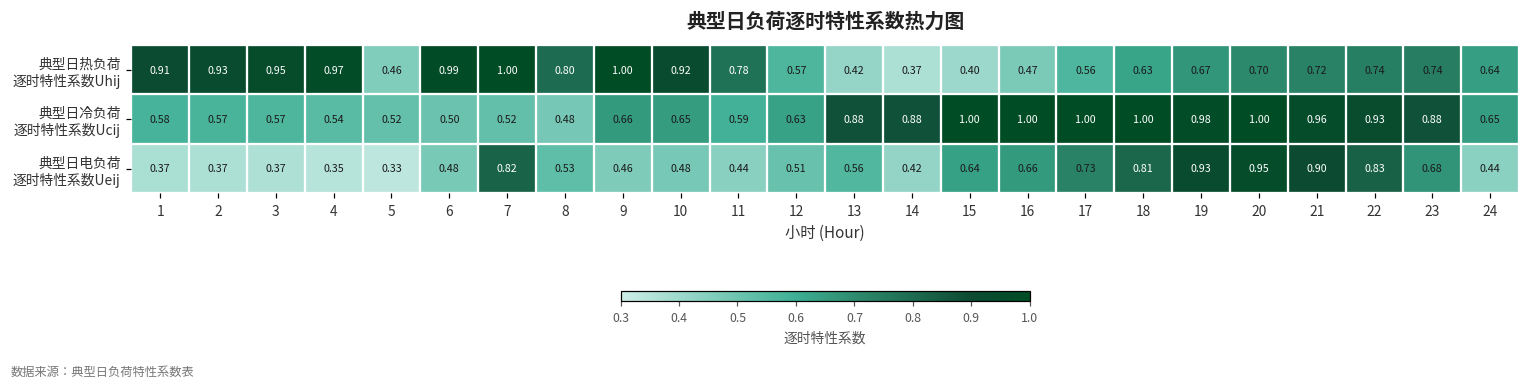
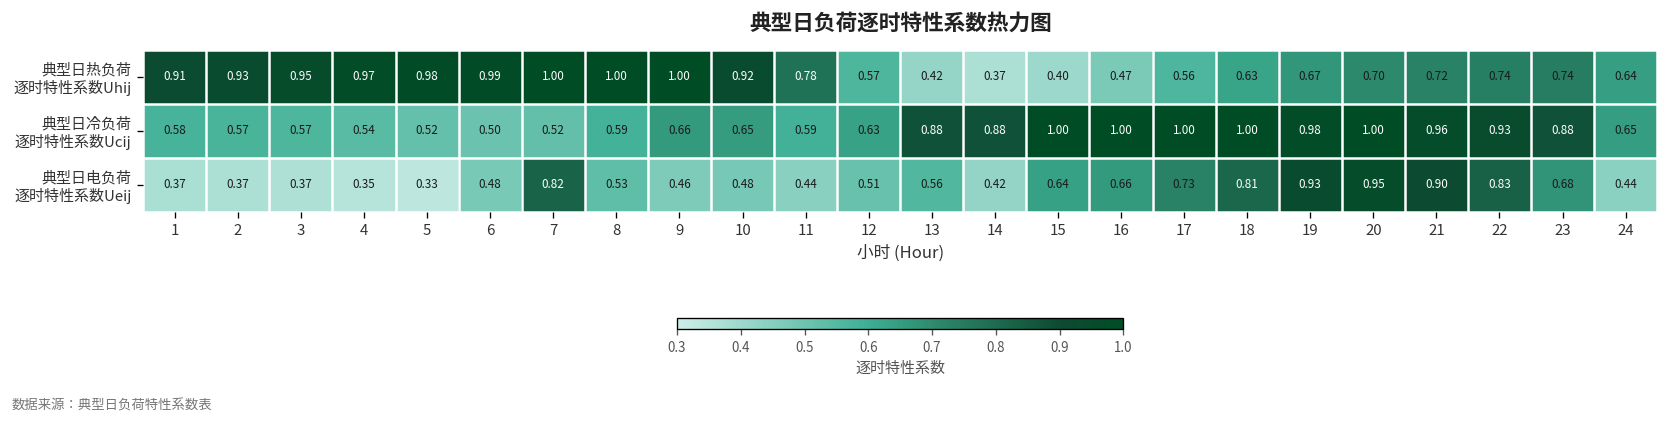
典型日热负荷 逐时特性系数Uhij, 5: 0.46 -> 0.98
典型日热负荷 逐时特性系数Uhij, 8: 0.80 -> 1.00
典型日冷负荷 逐时特性系数Ucij, 8: 0.48 -> 0.59
